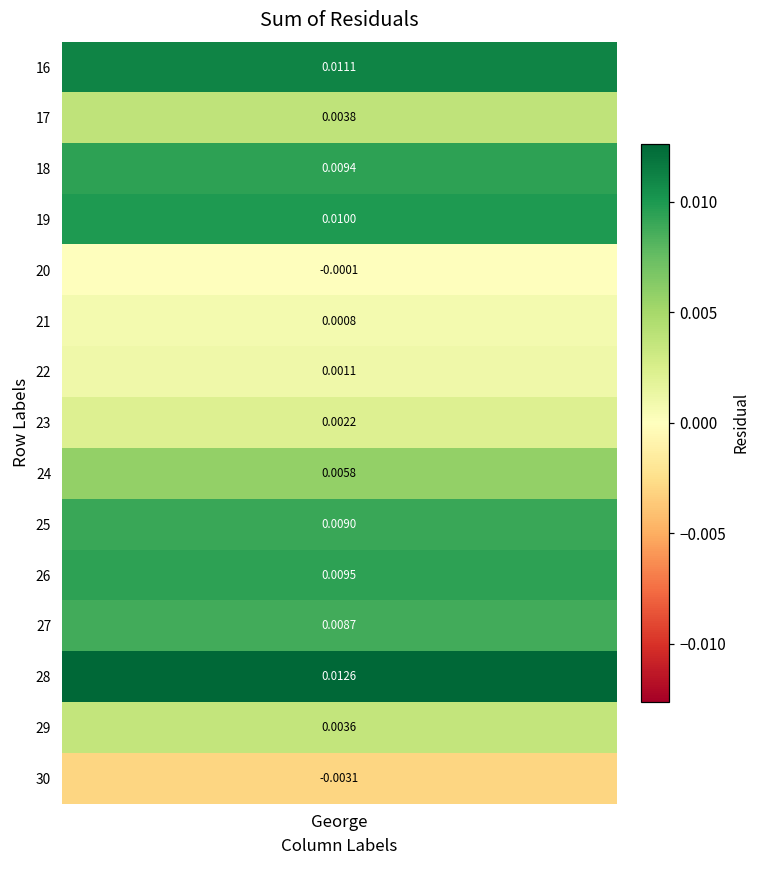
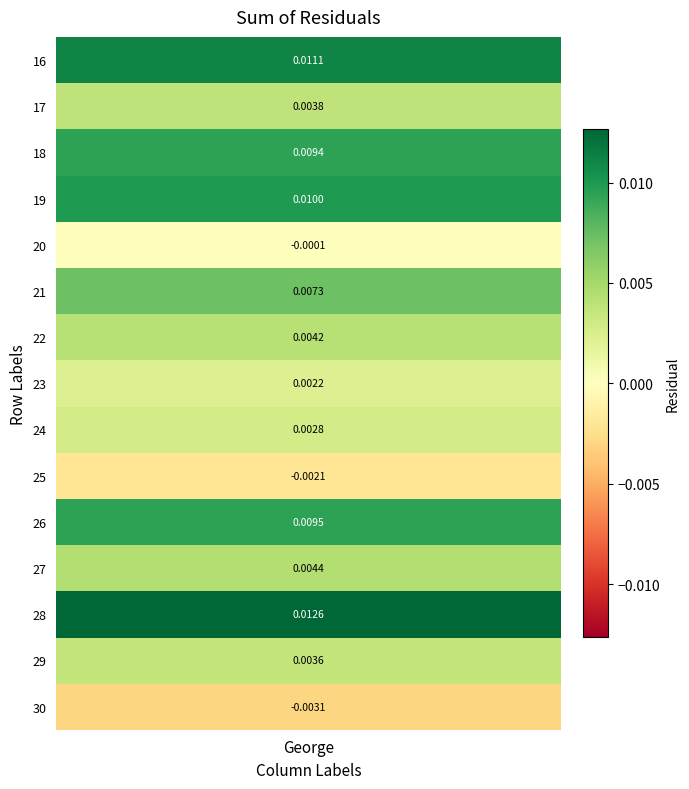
21, George: 0.0008 -> 0.0073
22, George: 0.0011 -> 0.0042
24, George: 0.0058 -> 0.0028
25, George: 0.0090 -> -0.0021
27, George: 0.0087 -> 0.0044
